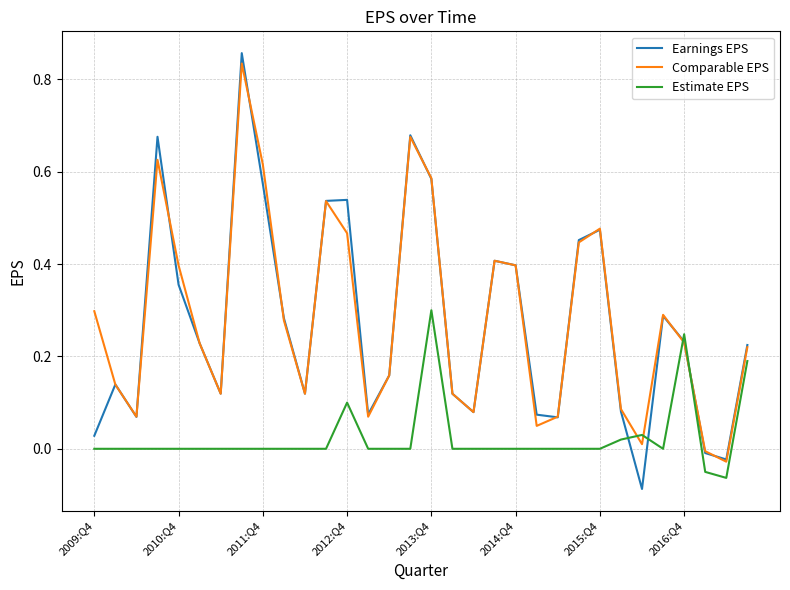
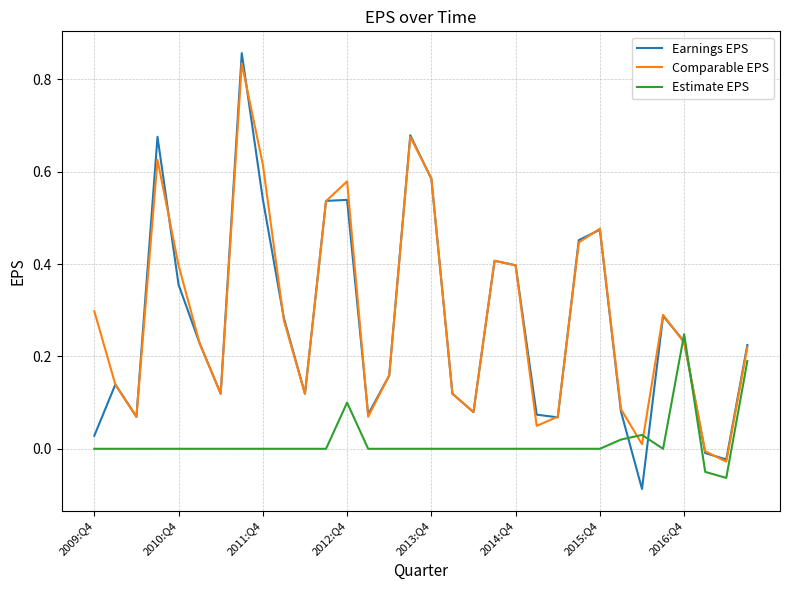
Earnings EPS, 2011:Q4: 0.57 -> 0.54
Comparable EPS, 2012:Q4: 0.47 -> 0.58
Estimate EPS, 2013:Q4: 0.3 -> 0.0
